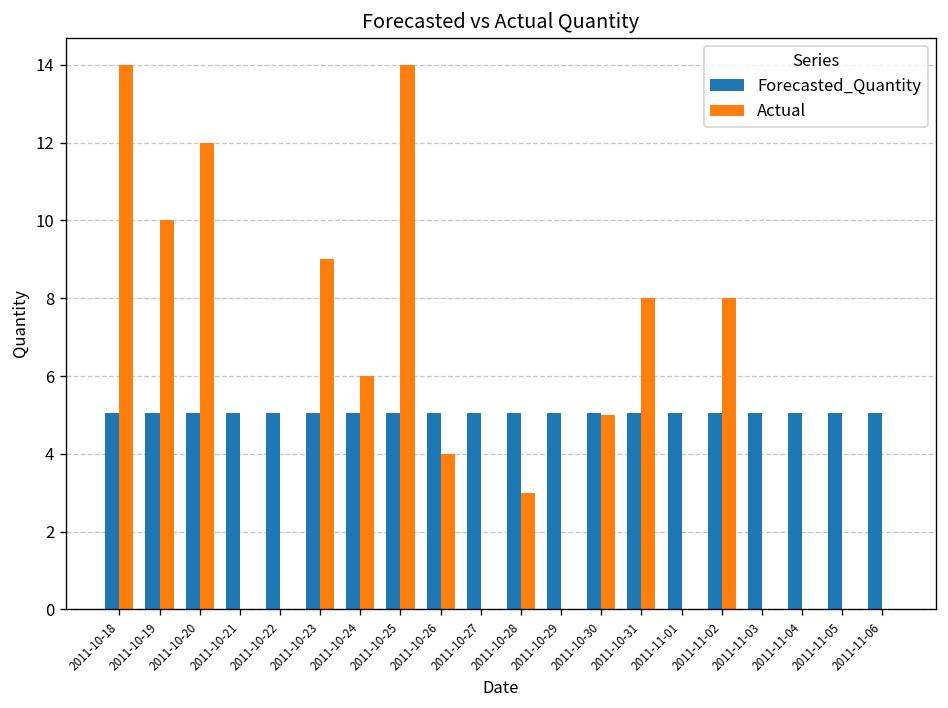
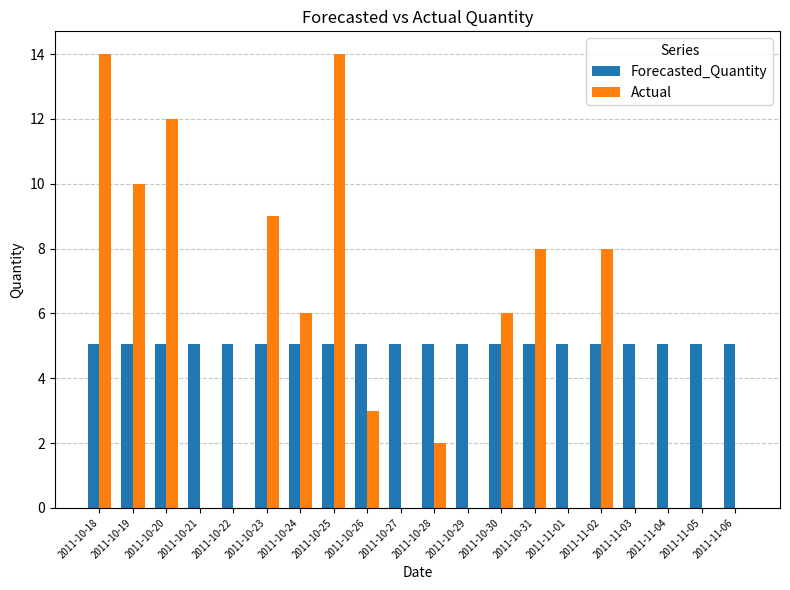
Actual, 2011-10-26: 4 -> 3
Actual, 2011-10-28: 3 -> 2
Actual, 2011-10-30: 5 -> 6
